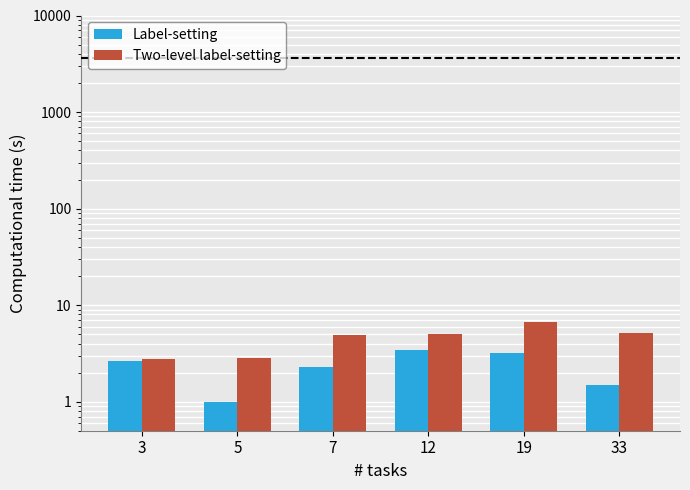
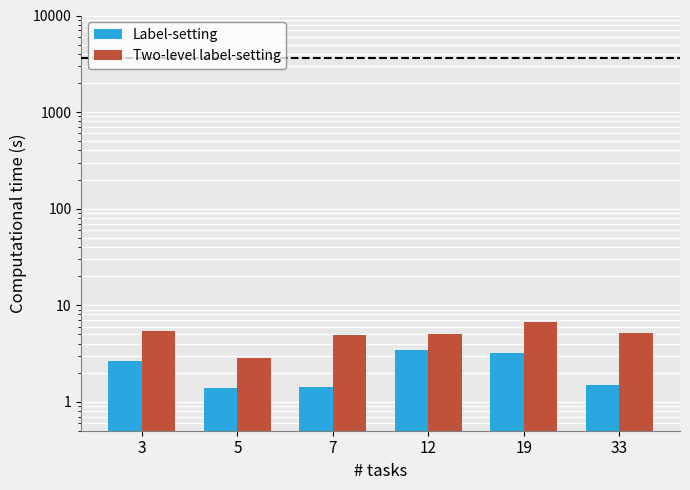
Two-level label-setting, 3: 2.8 -> 5
Label-setting, 5: 1.0 -> 1.4
Label-setting, 7: 2.3 -> 1.4
